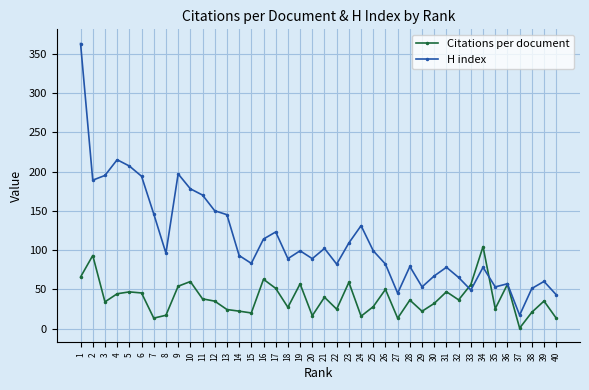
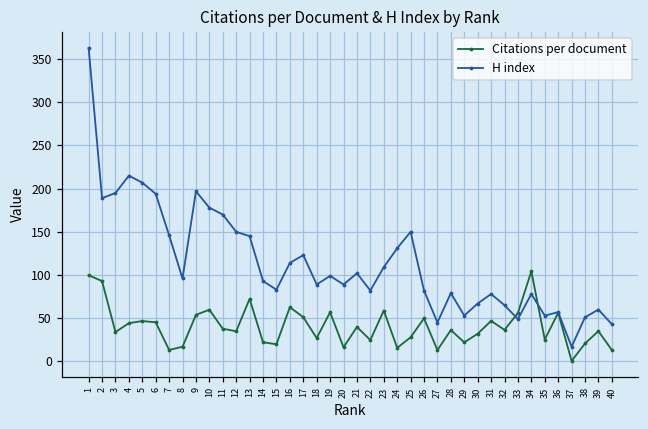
Citations per document, 1: 70 -> 100
Citations per document, 13: 20 -> 70
H index, 25: 100 -> 150
